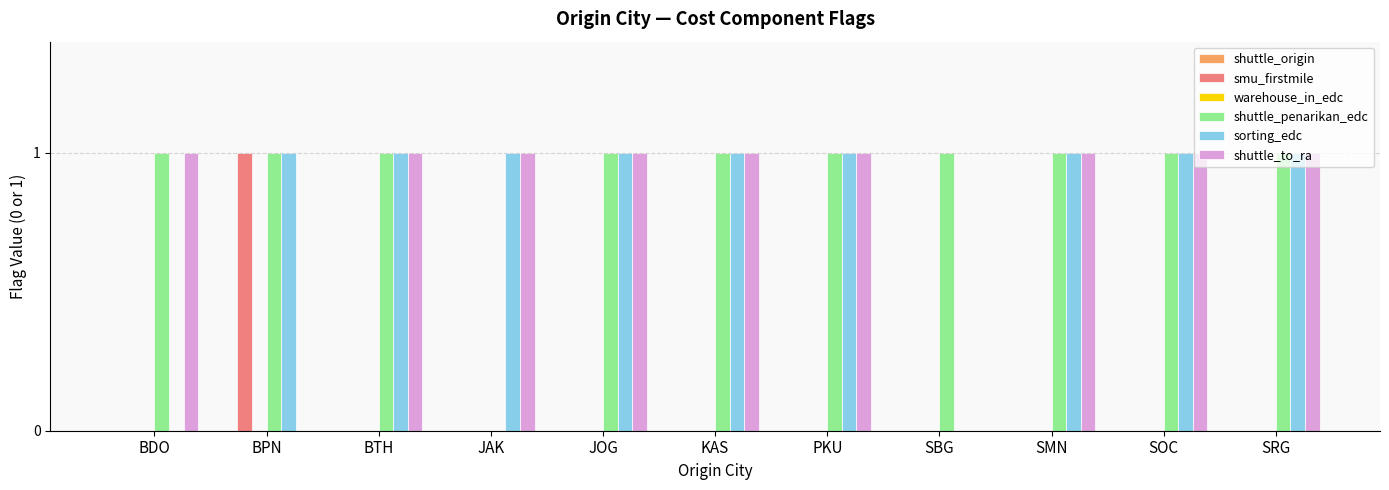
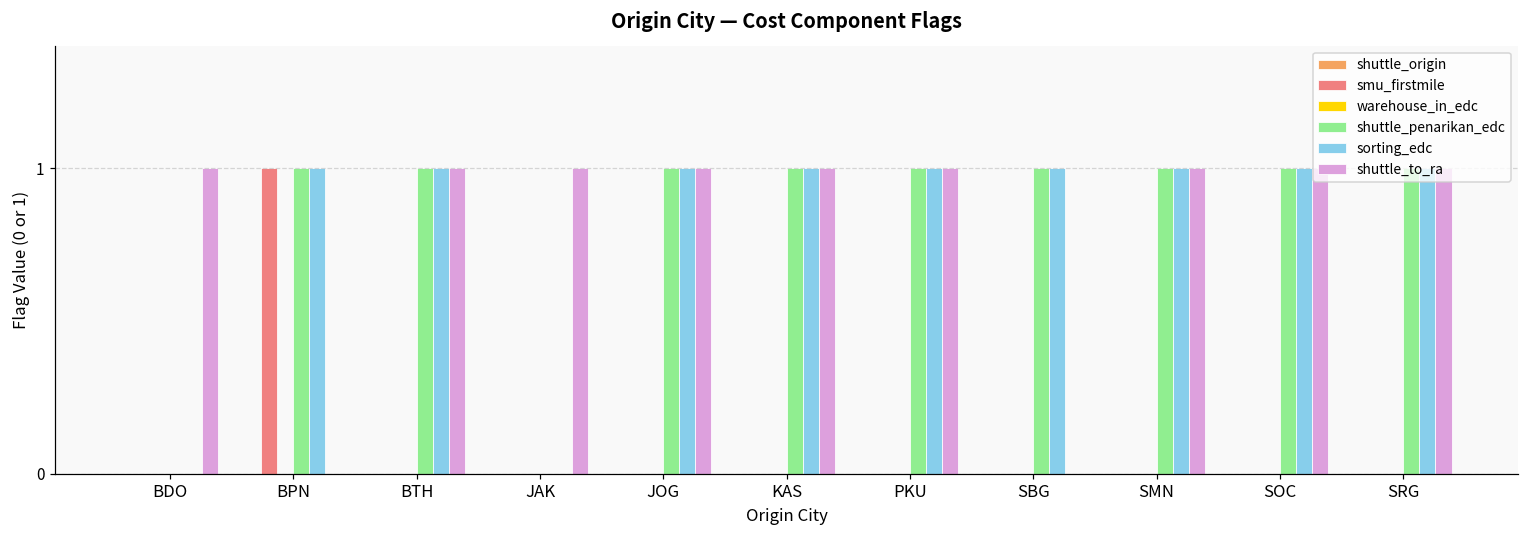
shuttle_penarikan_edc, BDO: 1 -> 0
sorting_edc, JAK: 1 -> 0
sorting_edc, SBG: 0 -> 1
